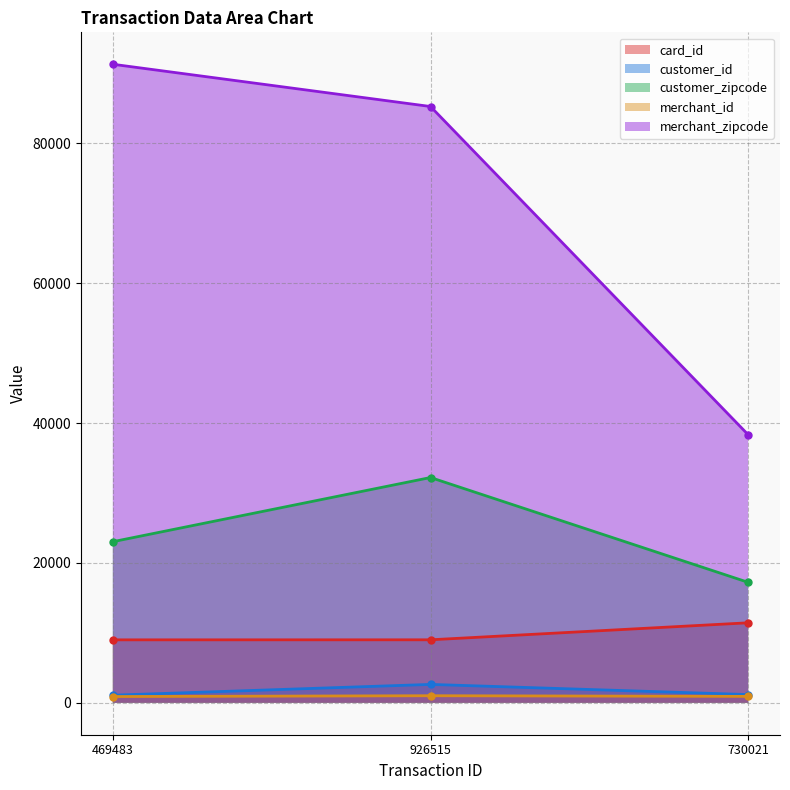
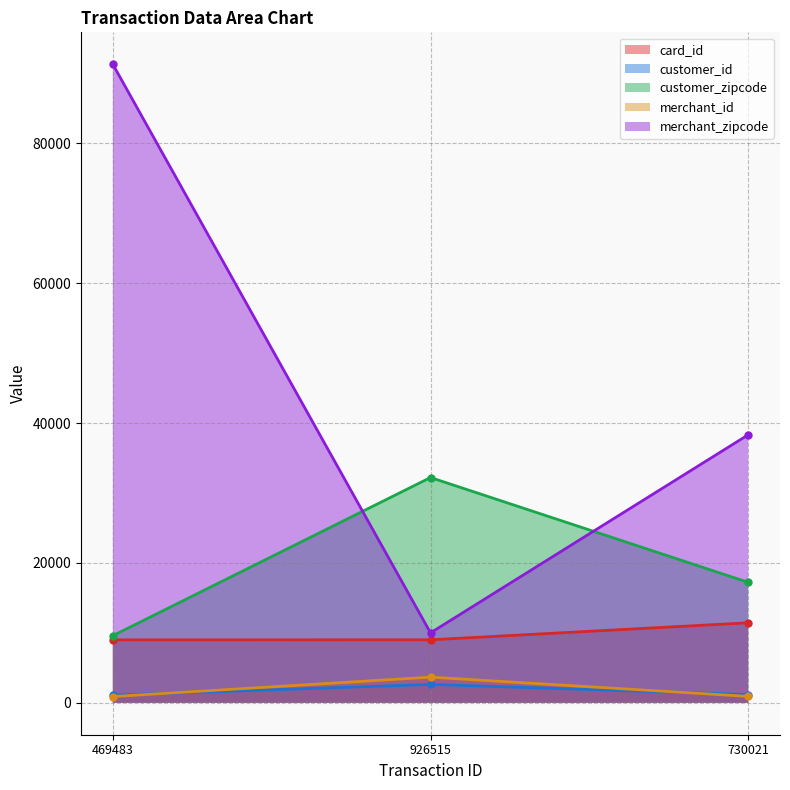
customer_zipcode, 469483: 23000 -> 10000
merchant_id, 926515: 1000 -> 4000
merchant_zipcode, 926515: 85000 -> 10000
